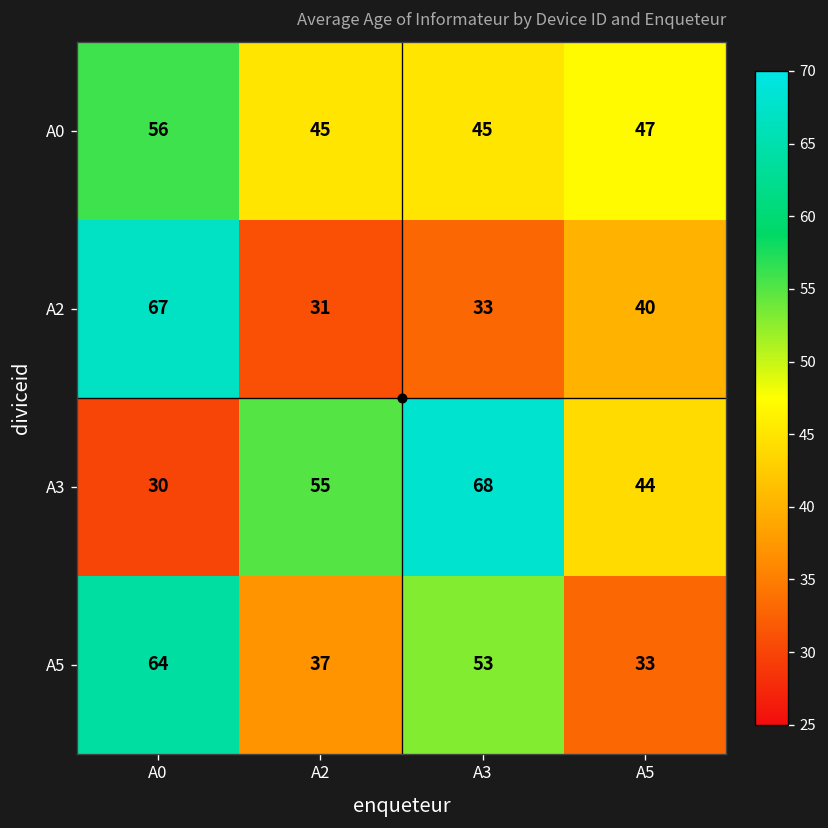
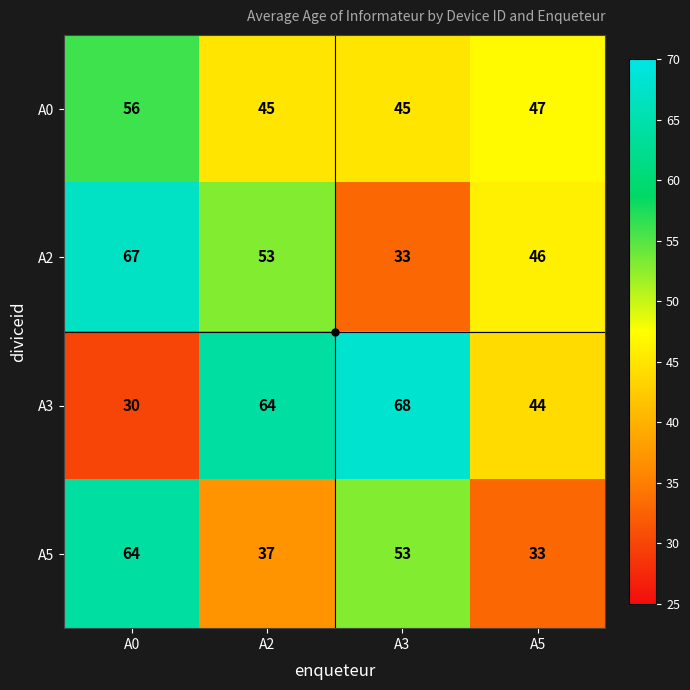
A2, A2: 31 -> 53
A2, A5: 40 -> 46
A3, A2: 55 -> 64
